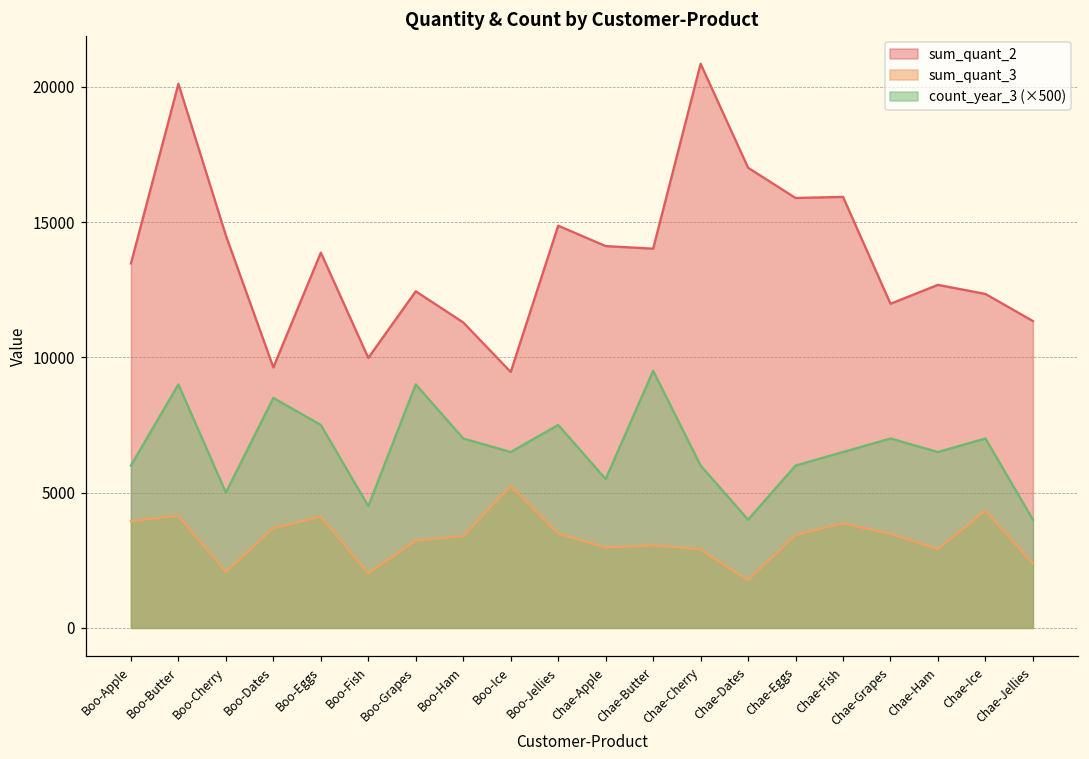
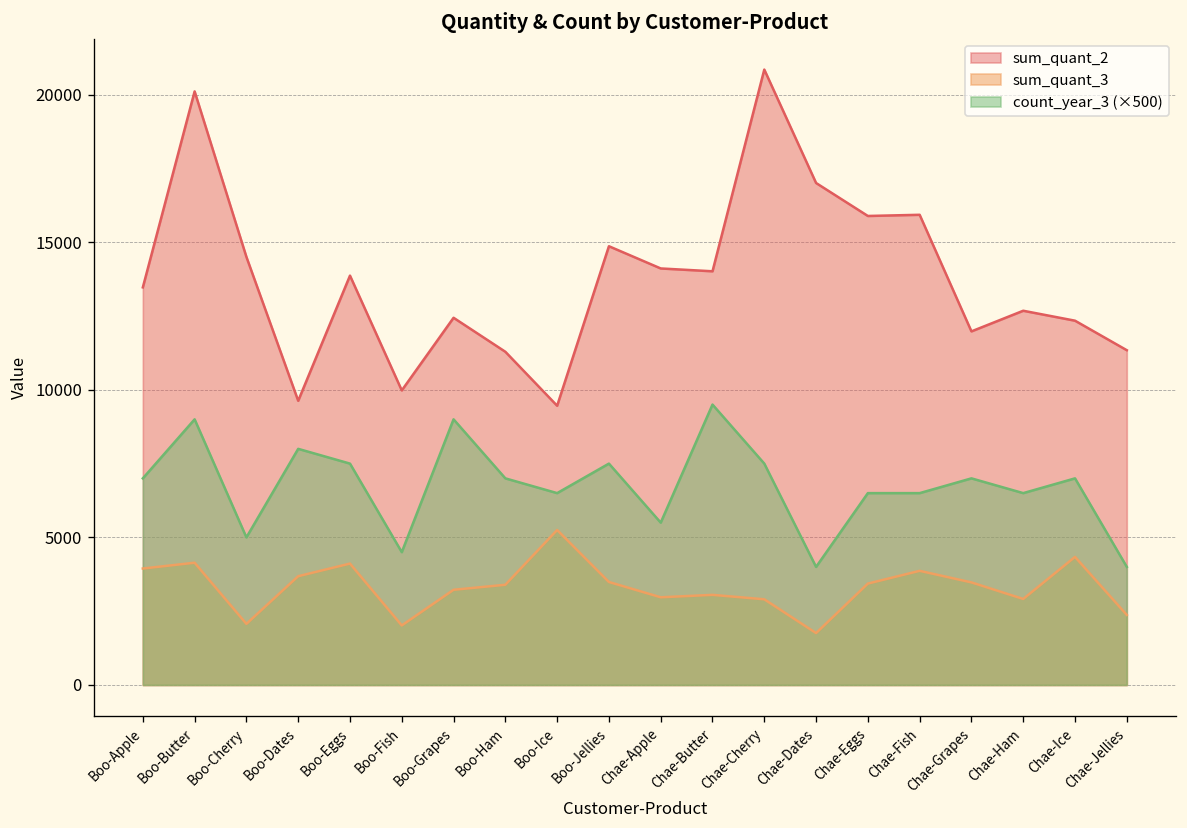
count_year_3 (×500), Boo-Apple: 6000 -> 7000
count_year_3 (×500), Boo-Dates: 8500 -> 8000
count_year_3 (×500), Chae-Cherry: 6000 -> 7500
count_year_3 (×500), Chae-Eggs: 6000 -> 6500
